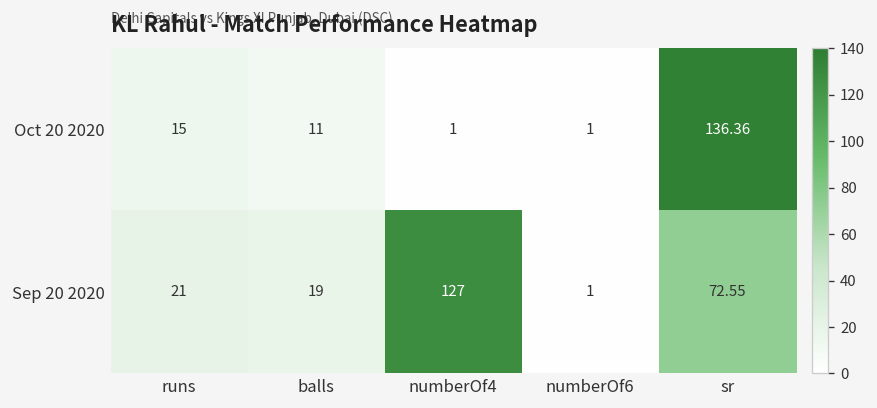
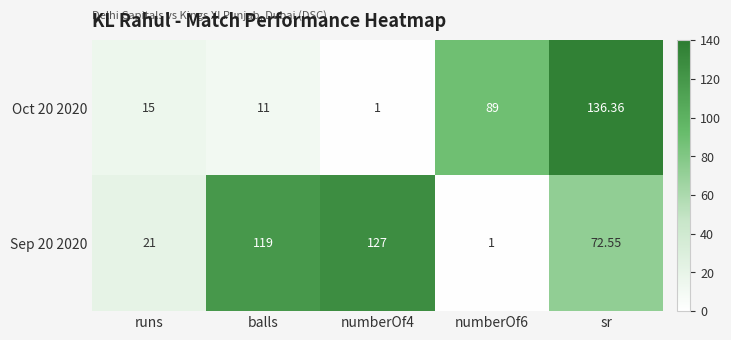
Oct 20 2020, numberOf6: 1 -> 89
Sep 20 2020, balls: 19 -> 119
